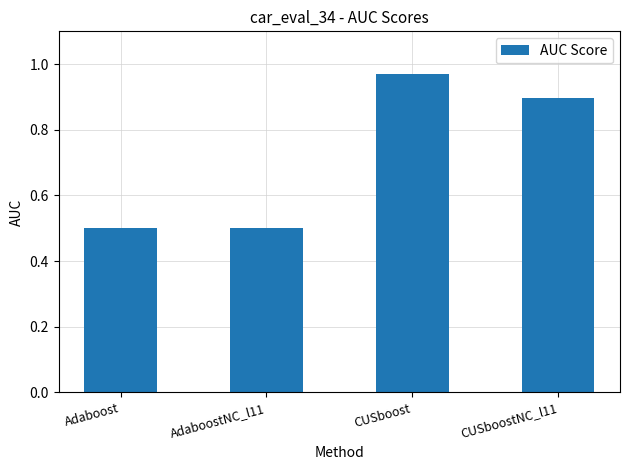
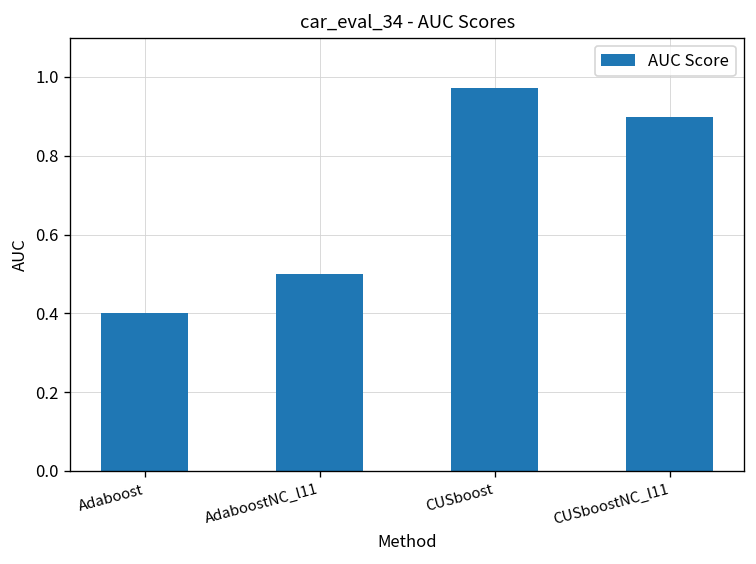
Adaboost: 0.5 -> 0.4
